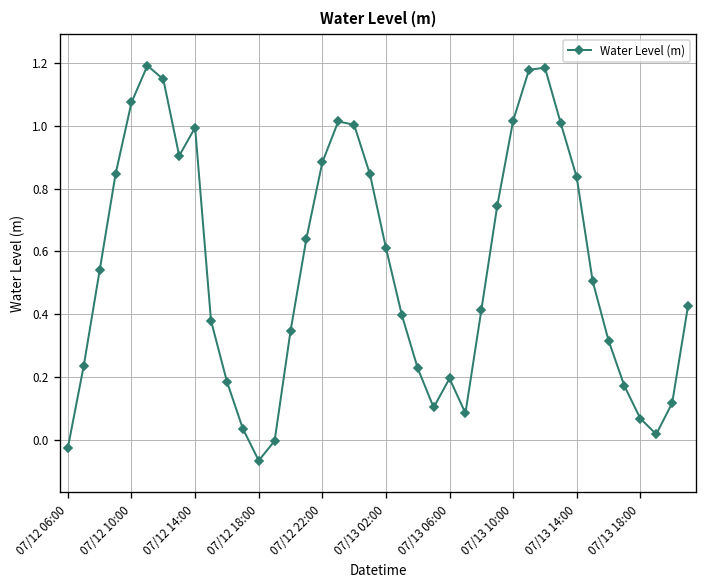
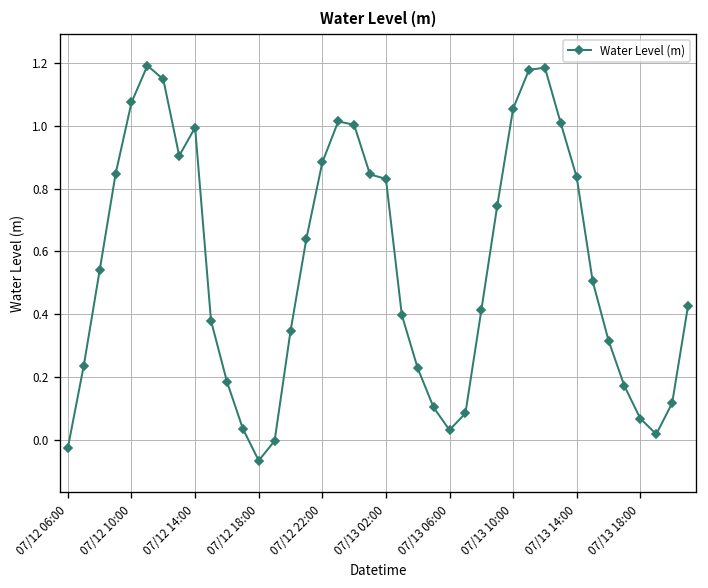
07/13 02:00: 0.61 -> 0.83
07/13 06:00: 0.19 -> 0.03
07/13 10:00: 1.02 -> 1.05
